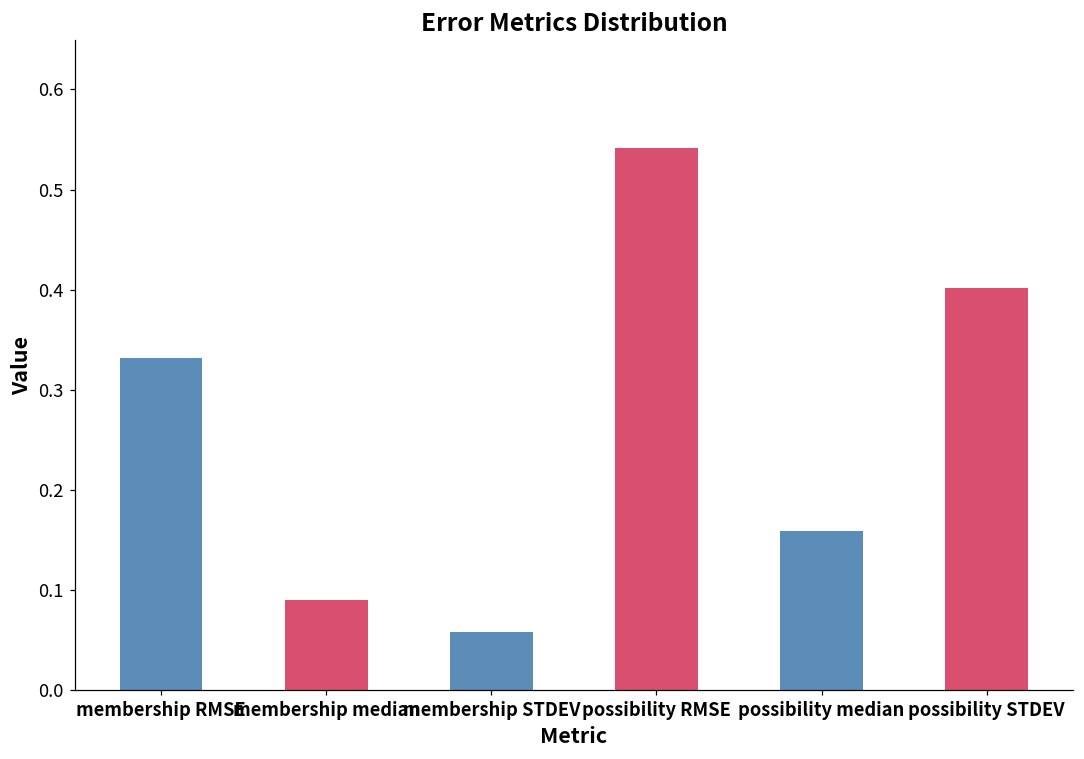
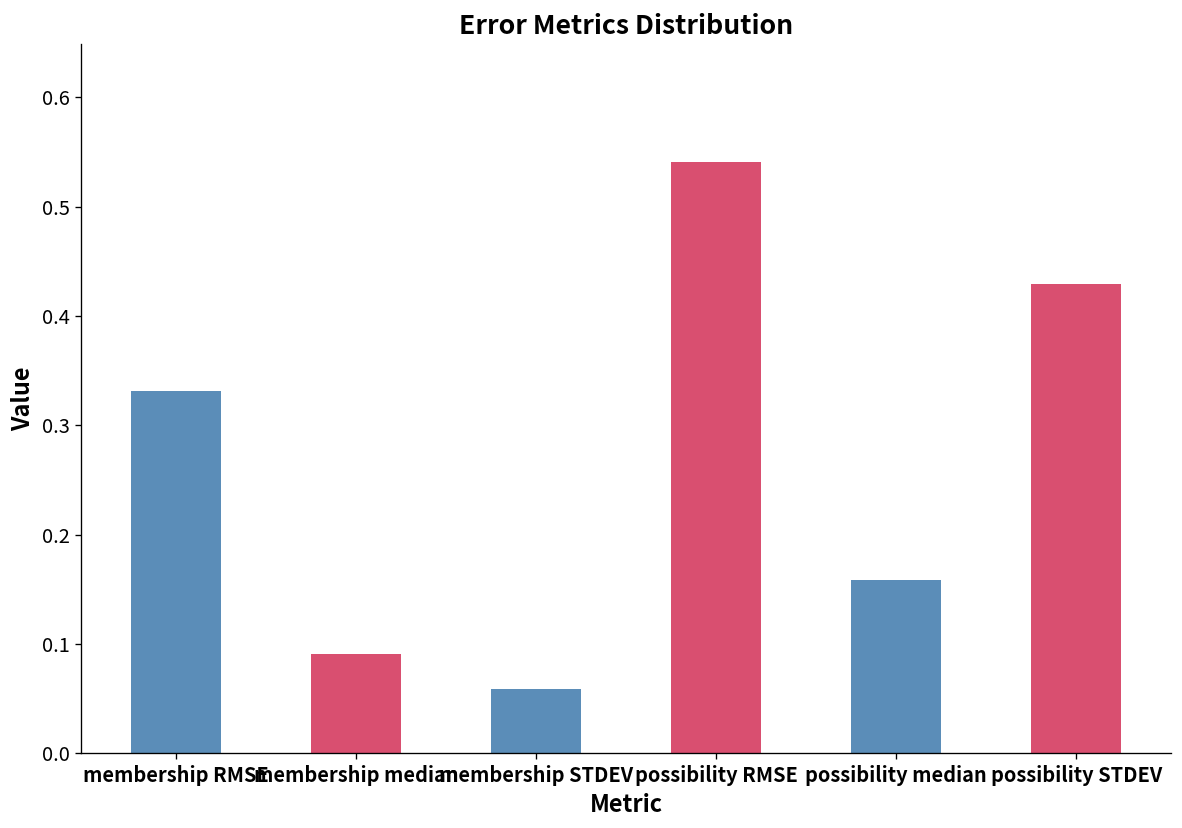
possibility STDEV: 0.40 -> 0.43
